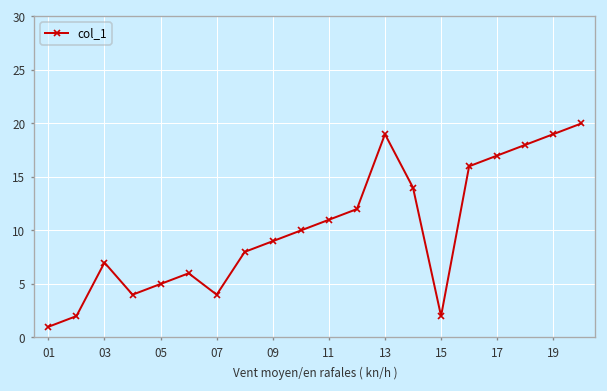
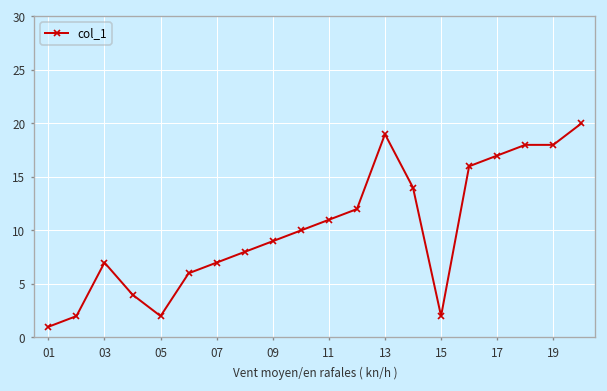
05: 5 -> 2
07: 4 -> 7
19: 19 -> 18
